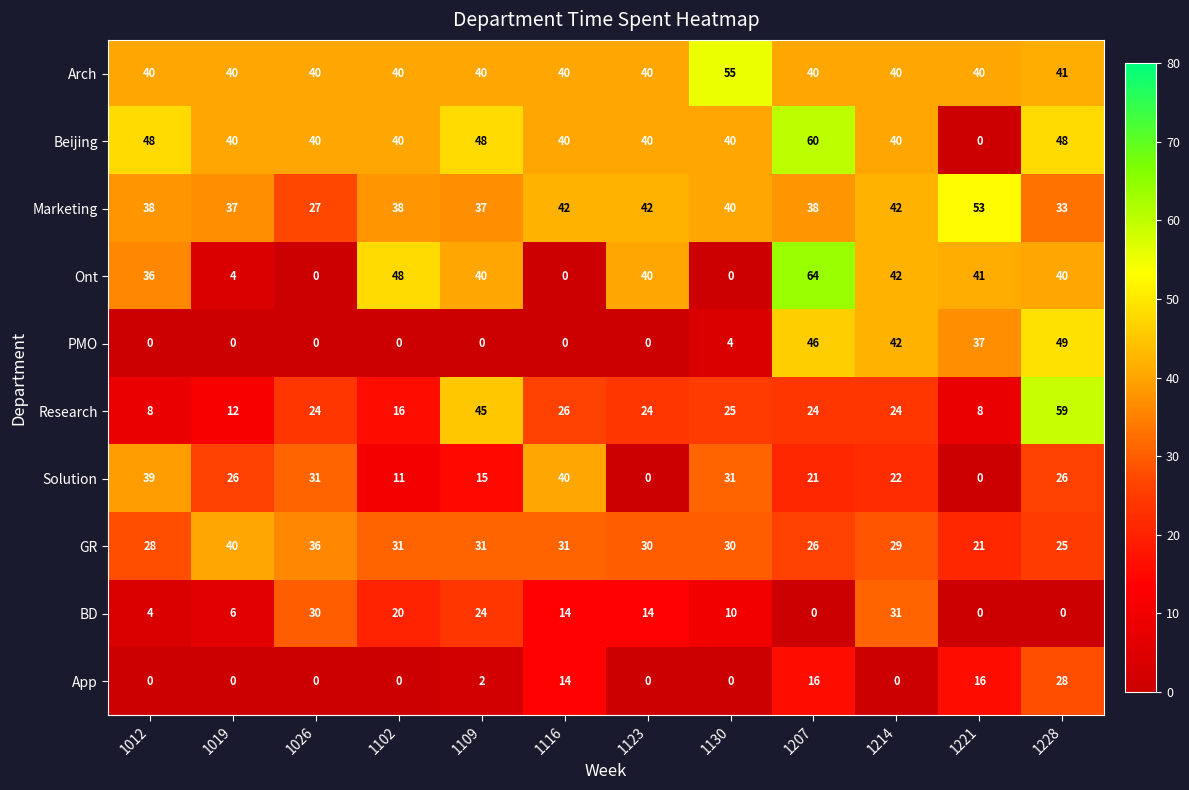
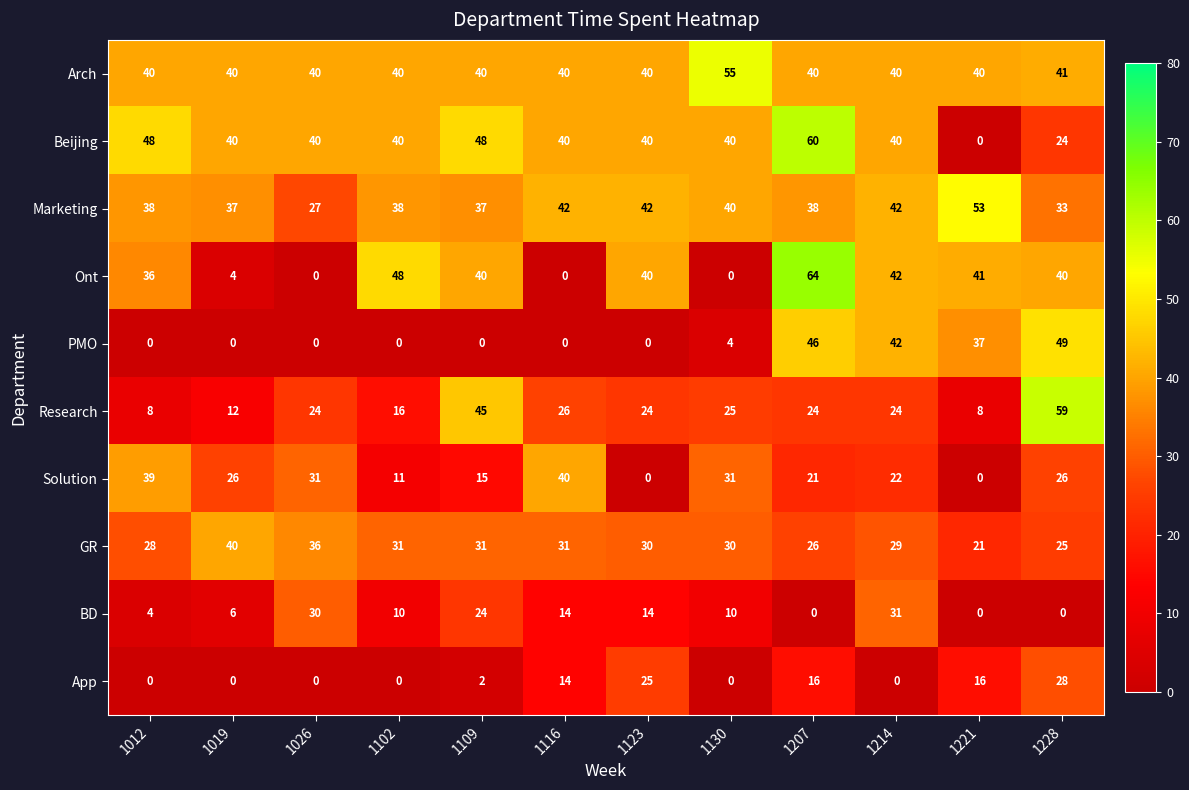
Beijing, 1228: 48 -> 24
BD, 1102: 20 -> 10
App, 1123: 0 -> 25
